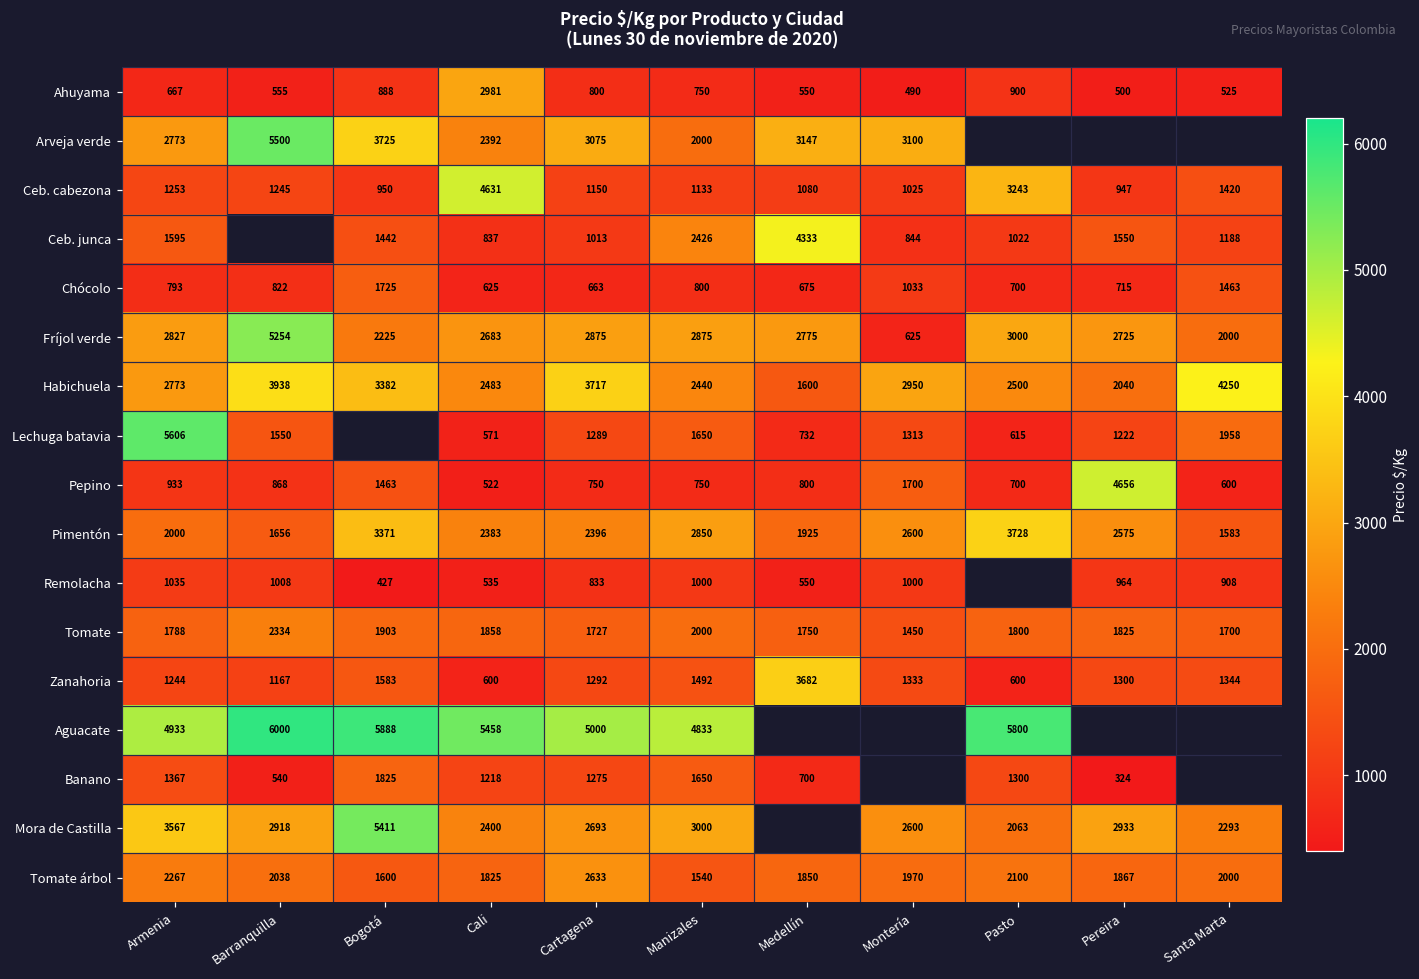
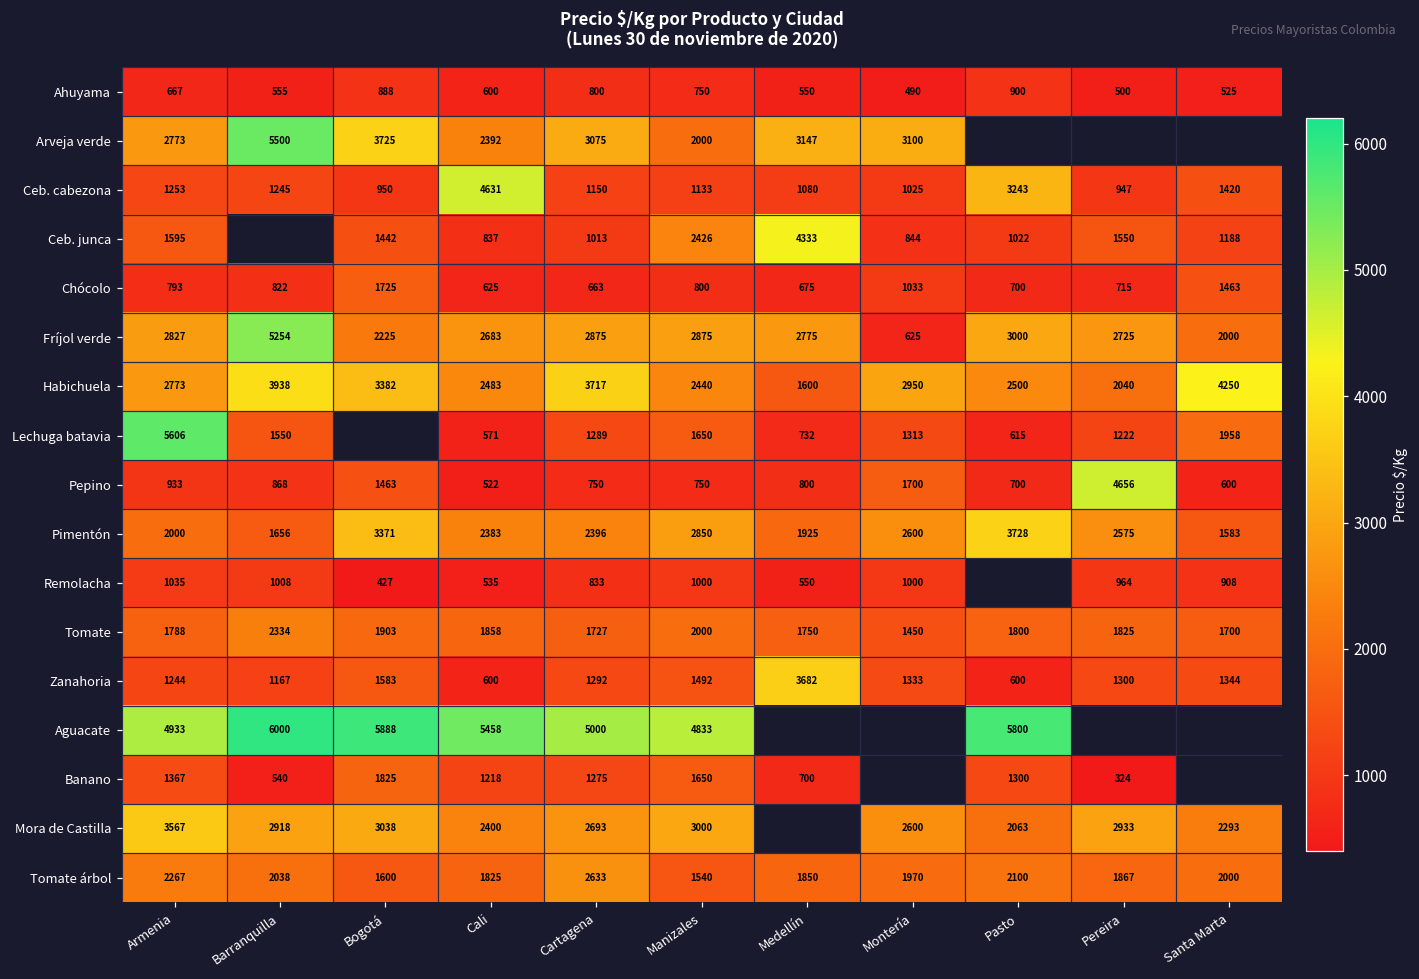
Ahuyama, Cali: 2981 -> 600
Mora de Castilla, Bogotá: 5411 -> 3038
